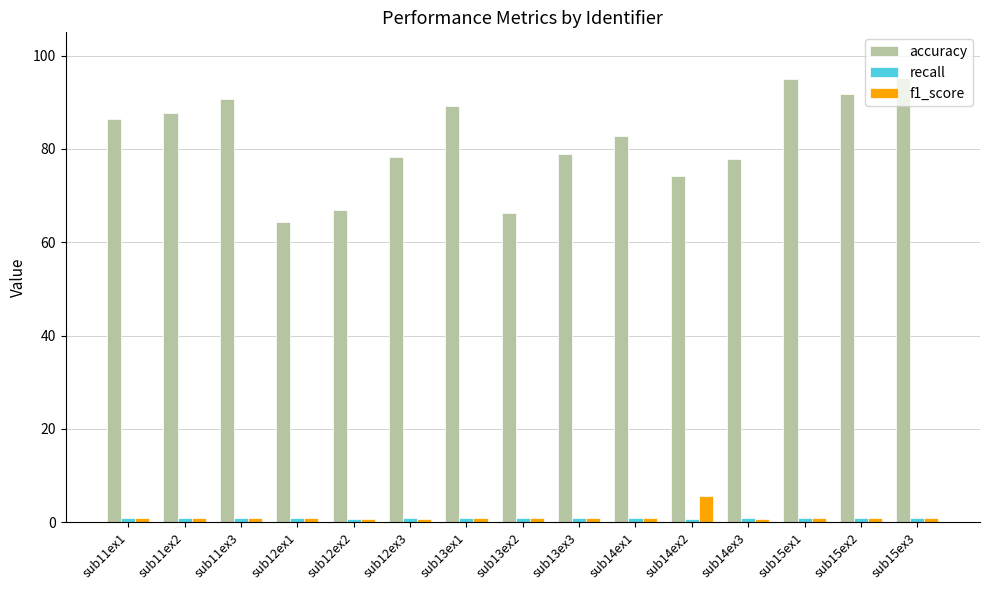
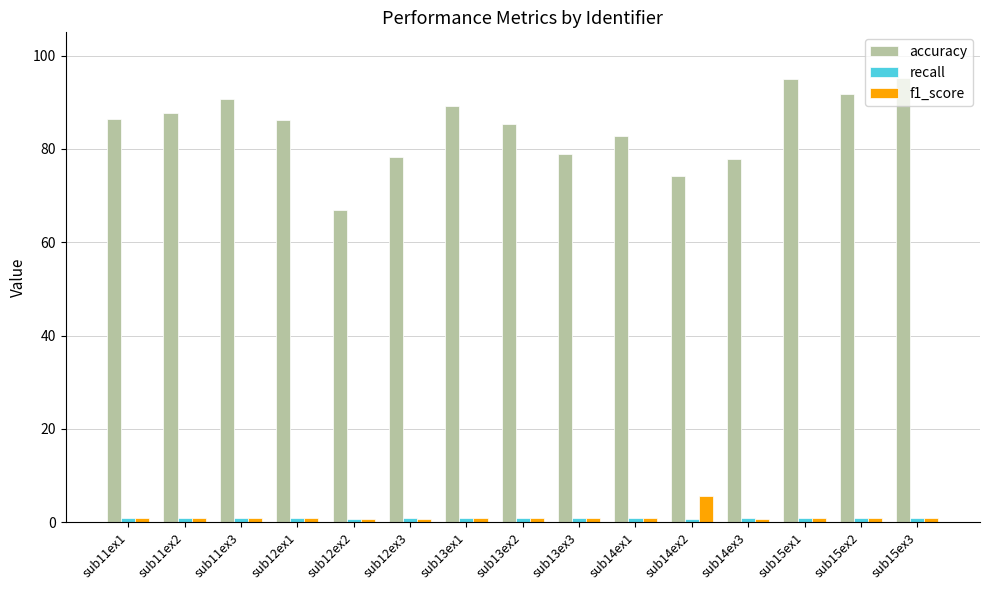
accuracy, sub12ex1: 64 -> 86
accuracy, sub13ex2: 66 -> 85
